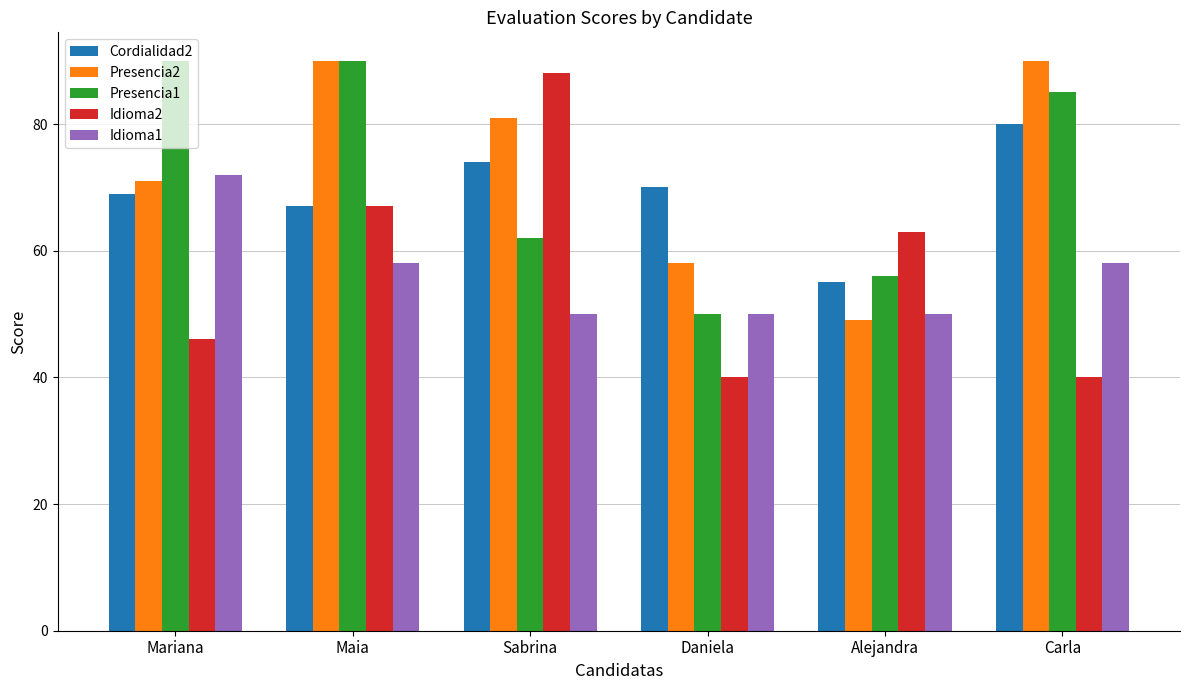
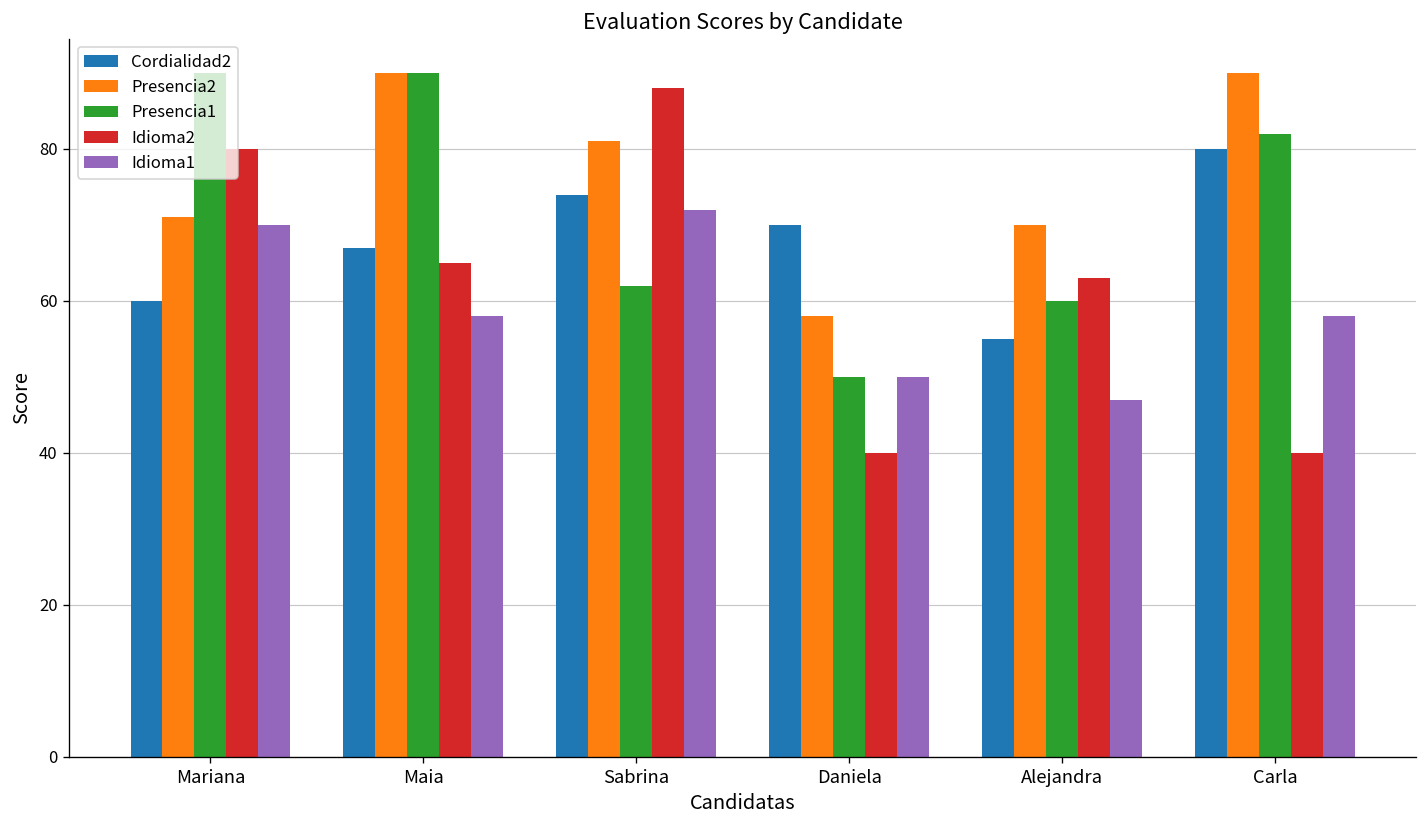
Cordialidad2, Mariana: 69 -> 60
Idioma2, Mariana: 46 -> 80
Idioma1, Mariana: 72 -> 70
Idioma2, Maia: 67 -> 65
Idioma1, Sabrina: 50 -> 72
Presencia2, Alejandra: 49 -> 70
Presencia1, Alejandra: 56 -> 60
Idioma1, Alejandra: 50 -> 47
Presencia1, Carla: 85 -> 82
